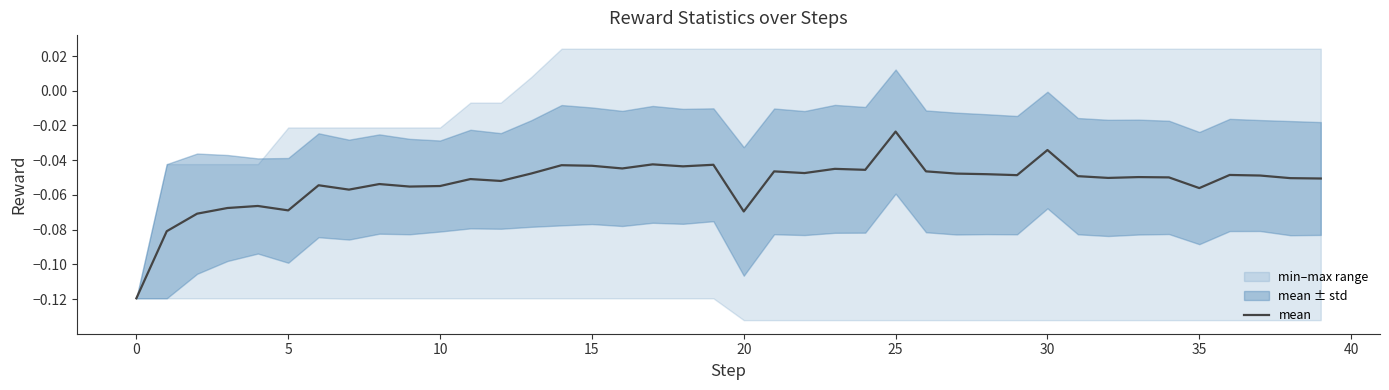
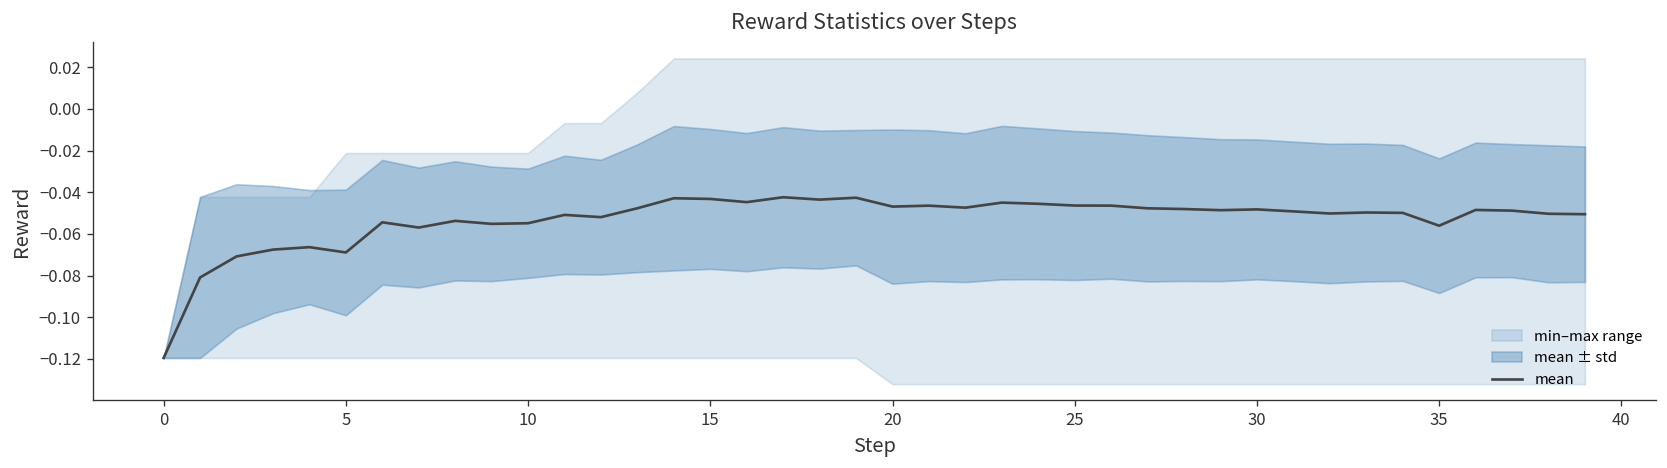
mean, 20: -0.070 -> -0.047
mean, 25: -0.024 -> -0.046
mean, 30: -0.034 -> -0.048
